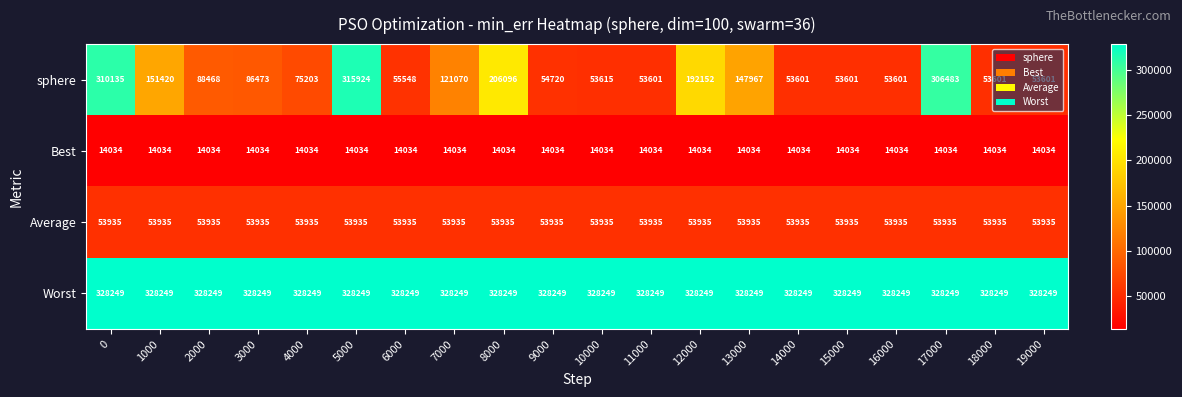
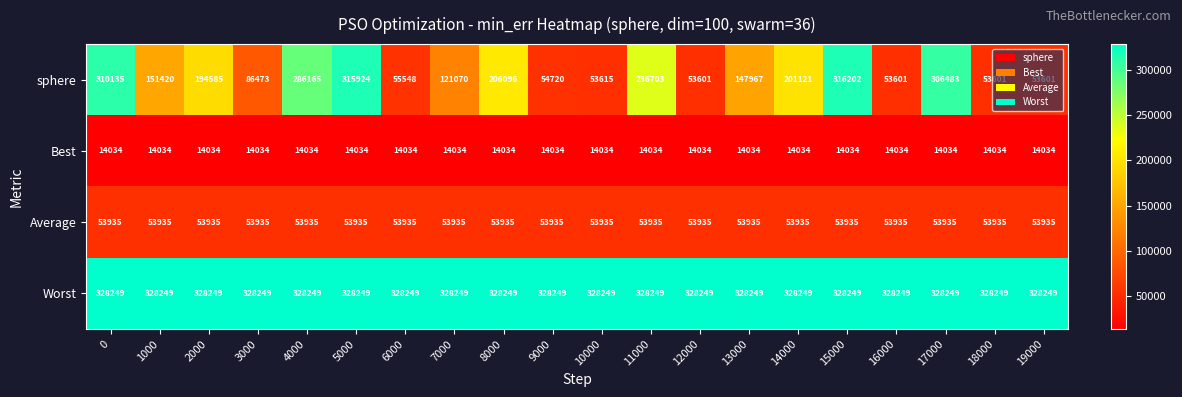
sphere, 2000: 88468 -> 194585
sphere, 4000: 75203 -> 286165
sphere, 11000: 53601 -> 236703
sphere, 12000: 192152 -> 53601
sphere, 14000: 53601 -> 201121
sphere, 15000: 53601 -> 316202
